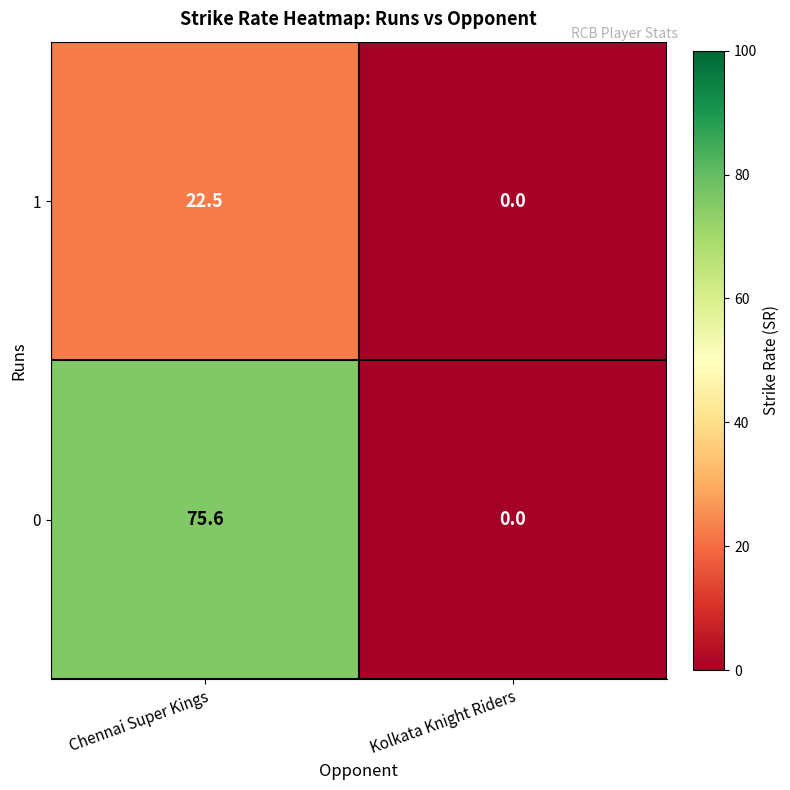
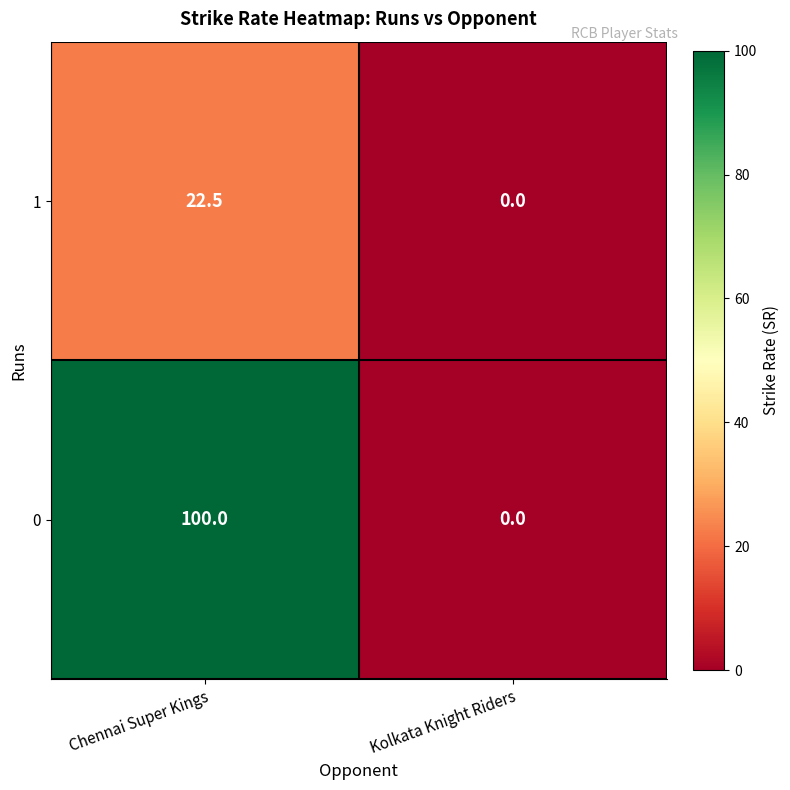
0, Chennai Super Kings: 75.6 -> 100.0
